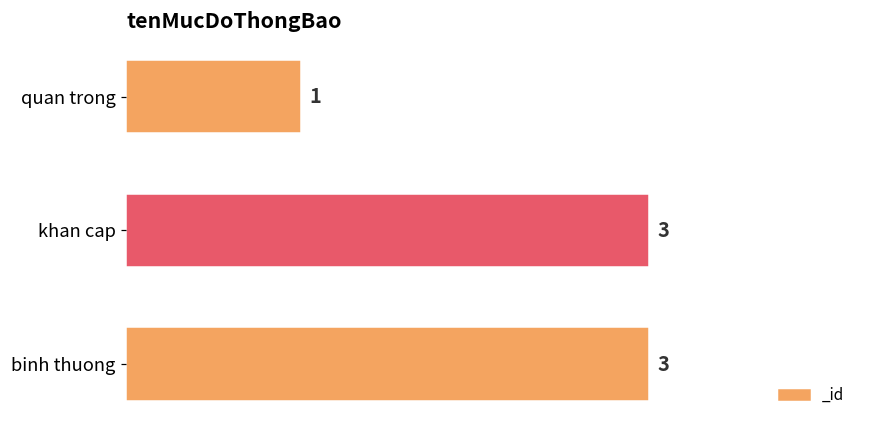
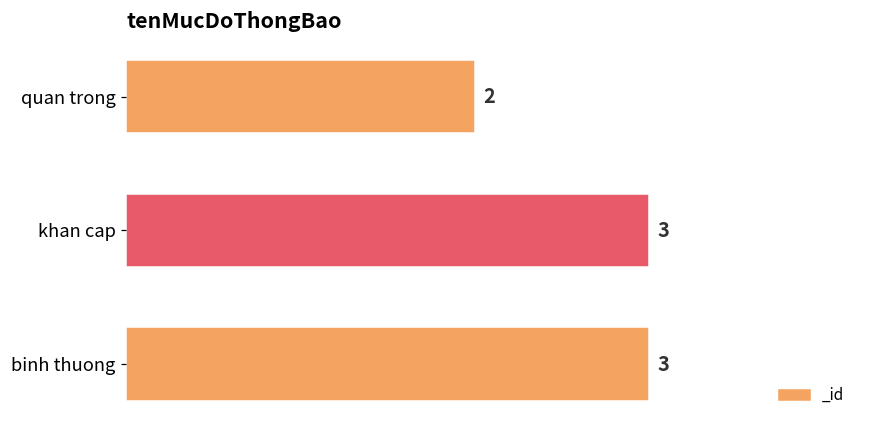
quan trong: 1 -> 2
